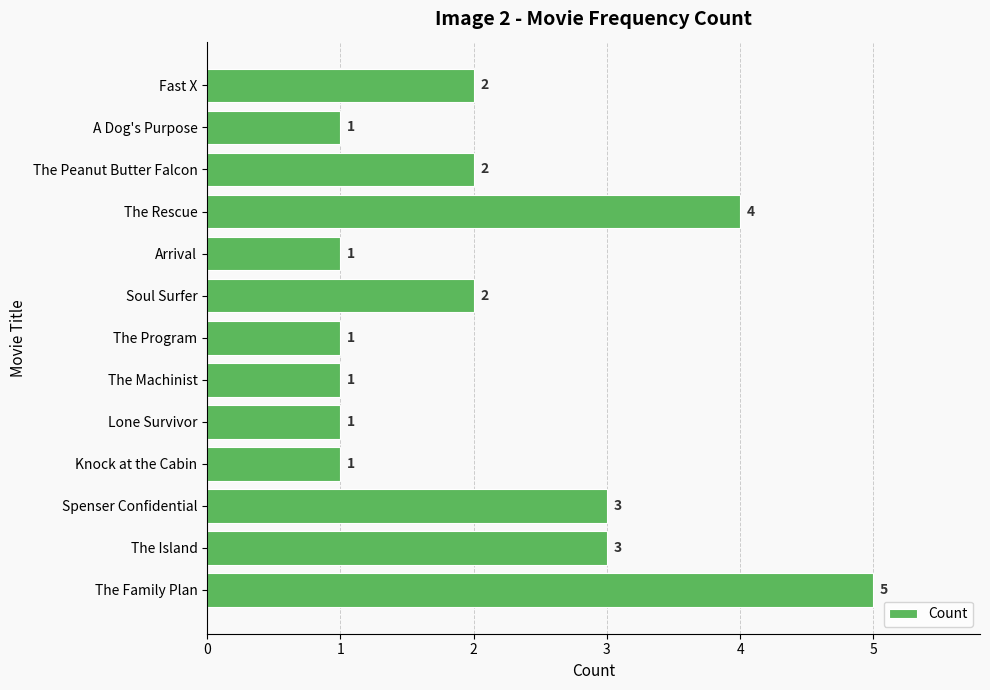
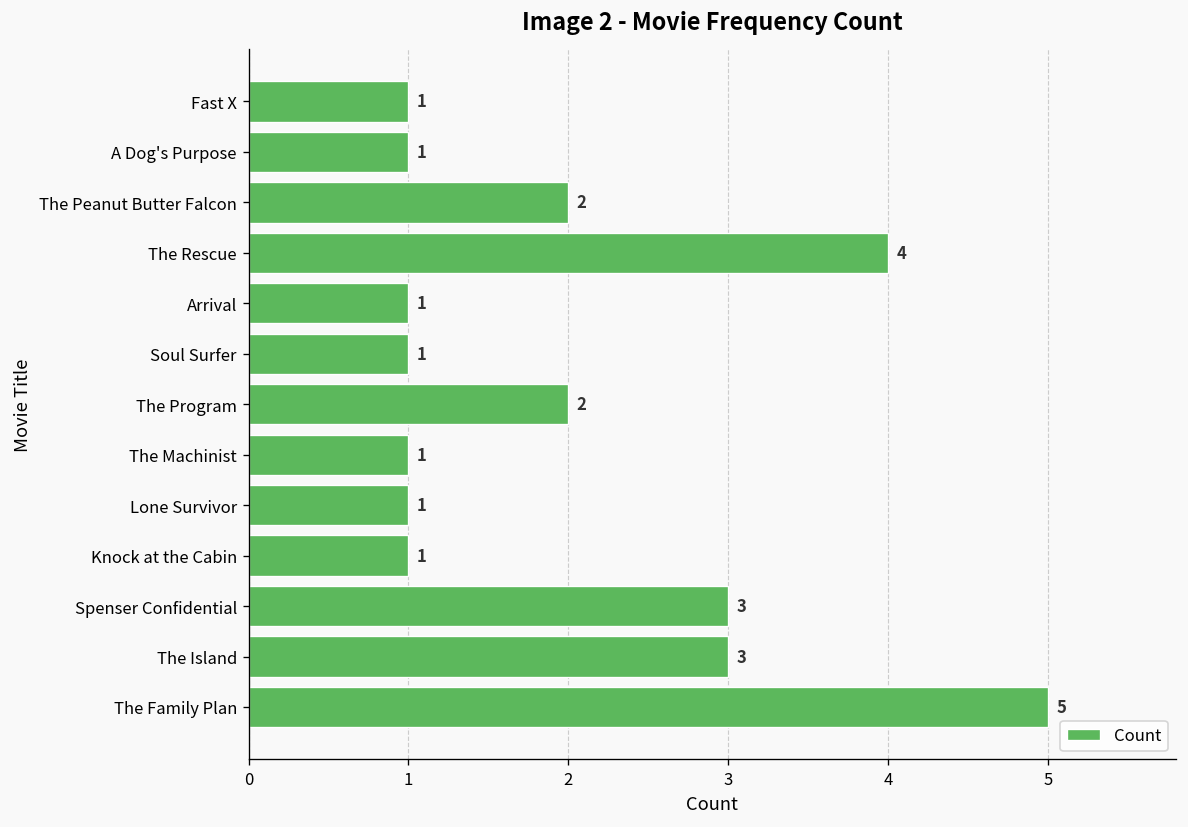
Fast X: 2 -> 1
Soul Surfer: 2 -> 1
The Program: 1 -> 2
